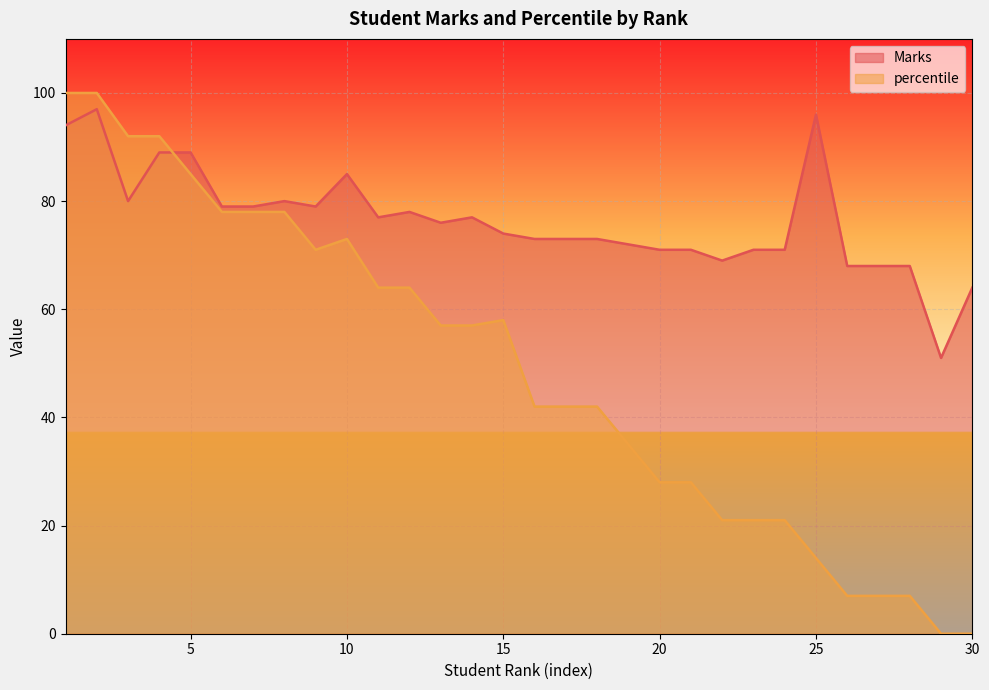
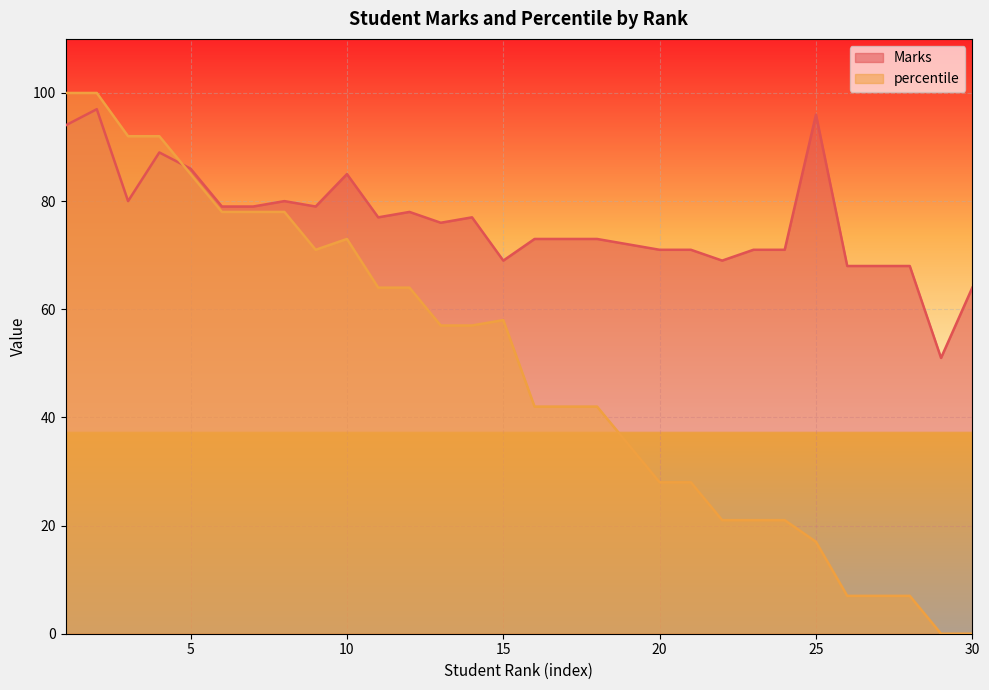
Marks, 5: 89 -> 86
Marks, 15: 74 -> 69
percentile, 25: 14 -> 17
